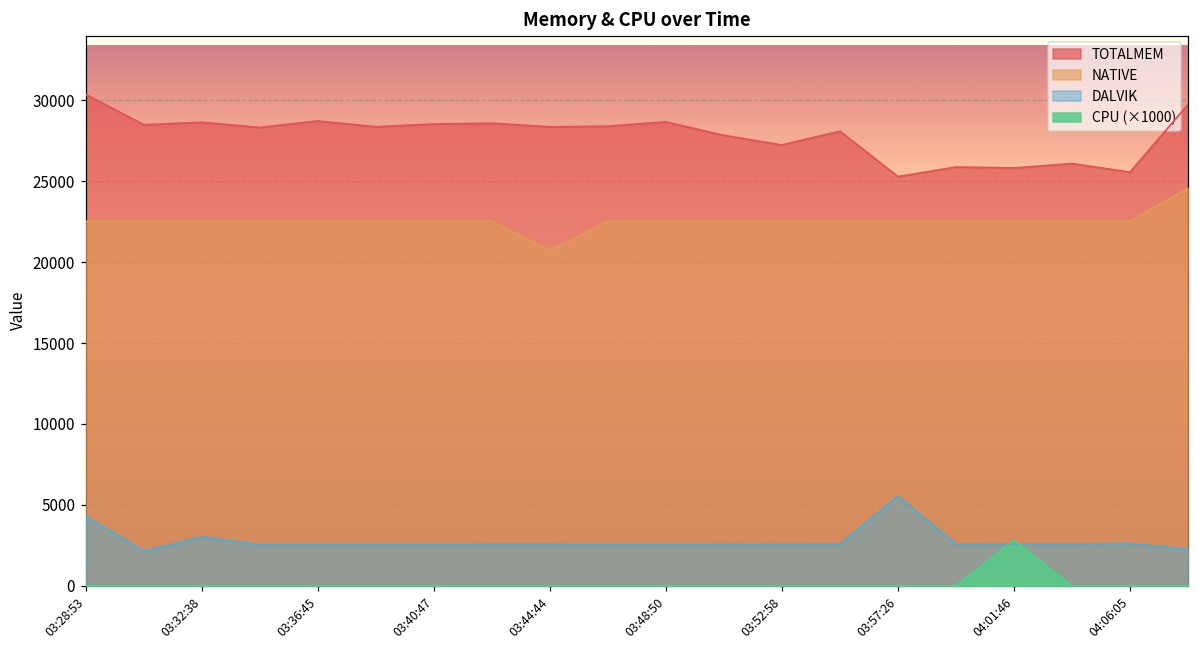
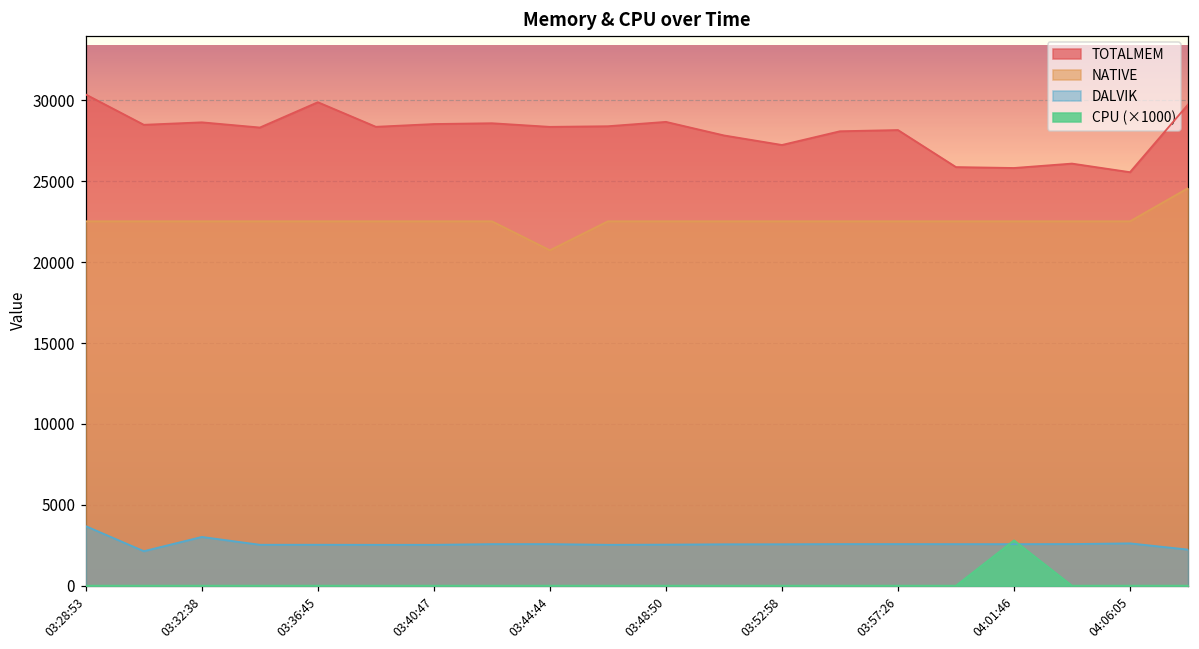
DALVIK, 03:28:53: 4300 -> 3700
TOTALMEM, 03:36:45: 28700 -> 29900
TOTALMEM, 03:57:26: 25300 -> 28200
DALVIK, 03:57:26: 5500 -> 2600
